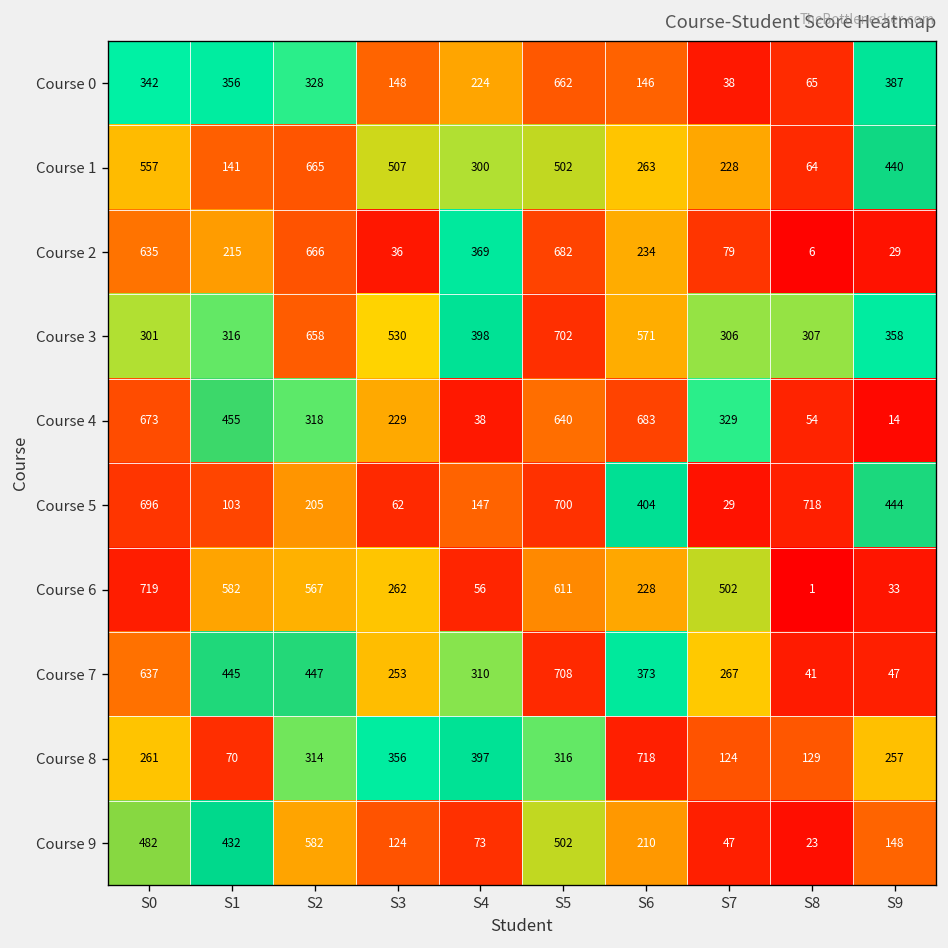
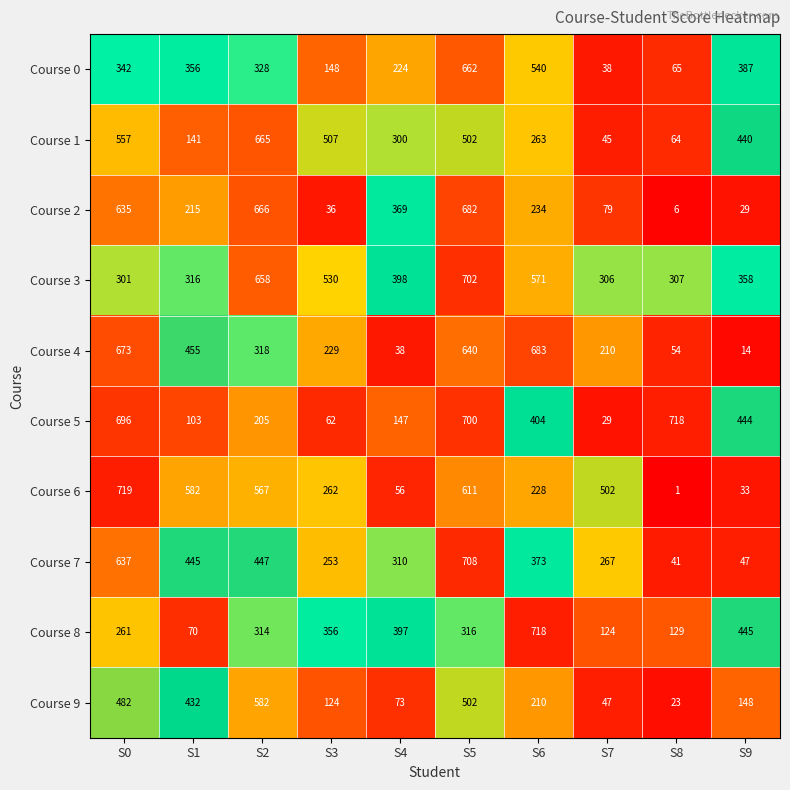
Course 0, S6: 146 -> 540
Course 1, S7: 228 -> 45
Course 4, S7: 329 -> 210
Course 8, S9: 257 -> 445
